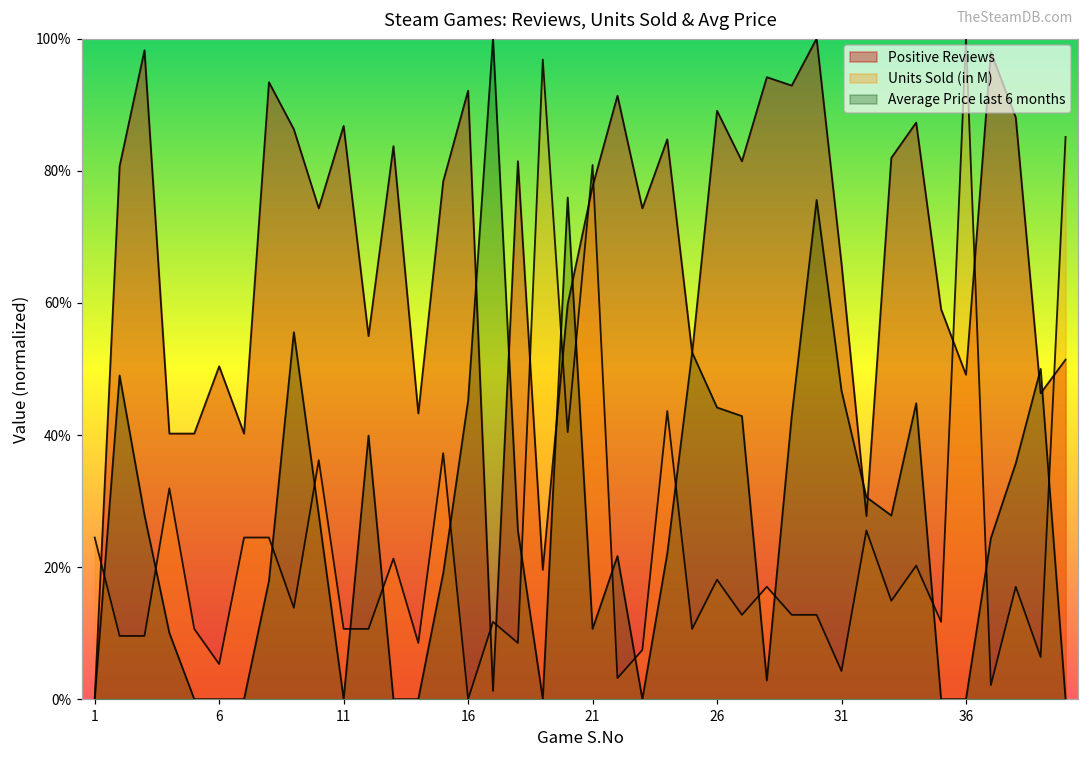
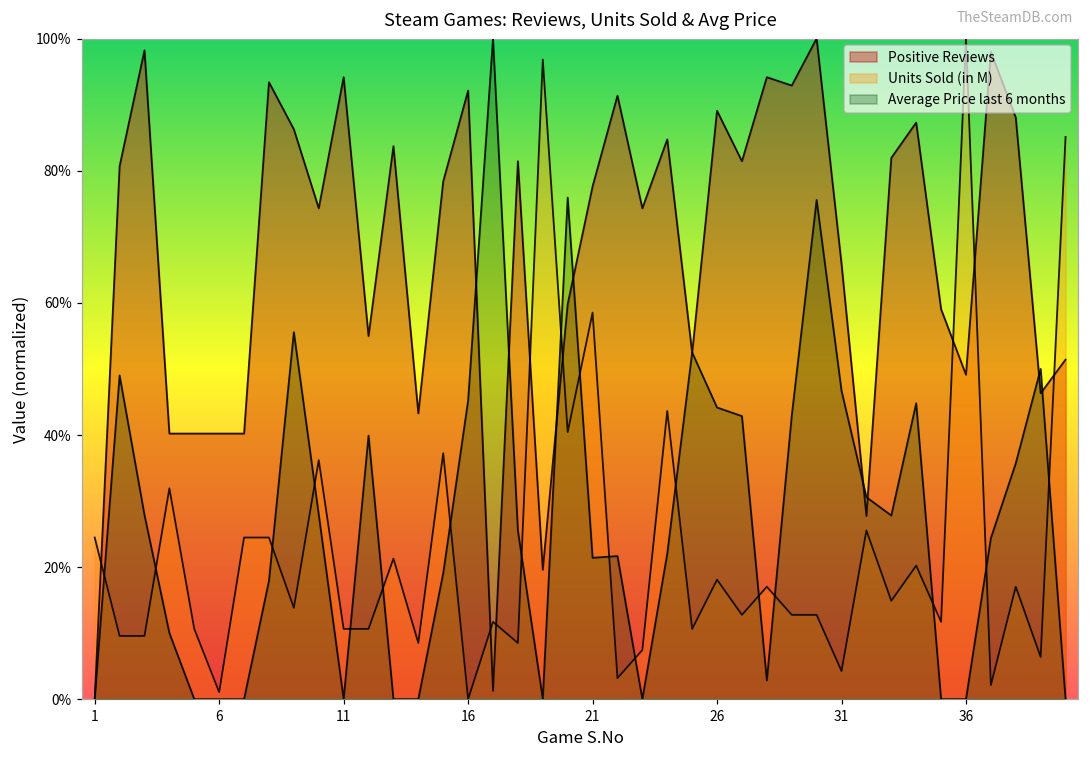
Positive Reviews, 6: 50% -> 40%
Units Sold (in M), 6: 5% -> 1%
Positive Reviews, 11: 87% -> 94%
Units Sold (in M), 21: 81% -> 59%
Average Price last 6 months, 21: 11% -> 21%
